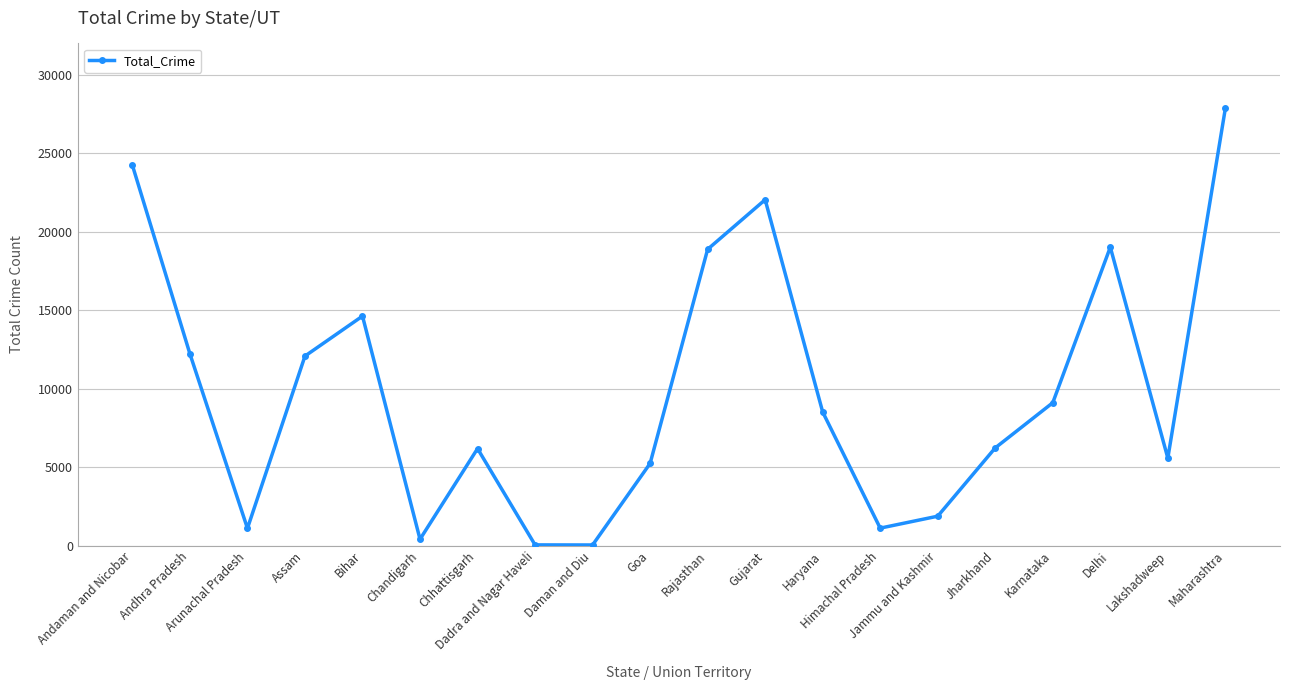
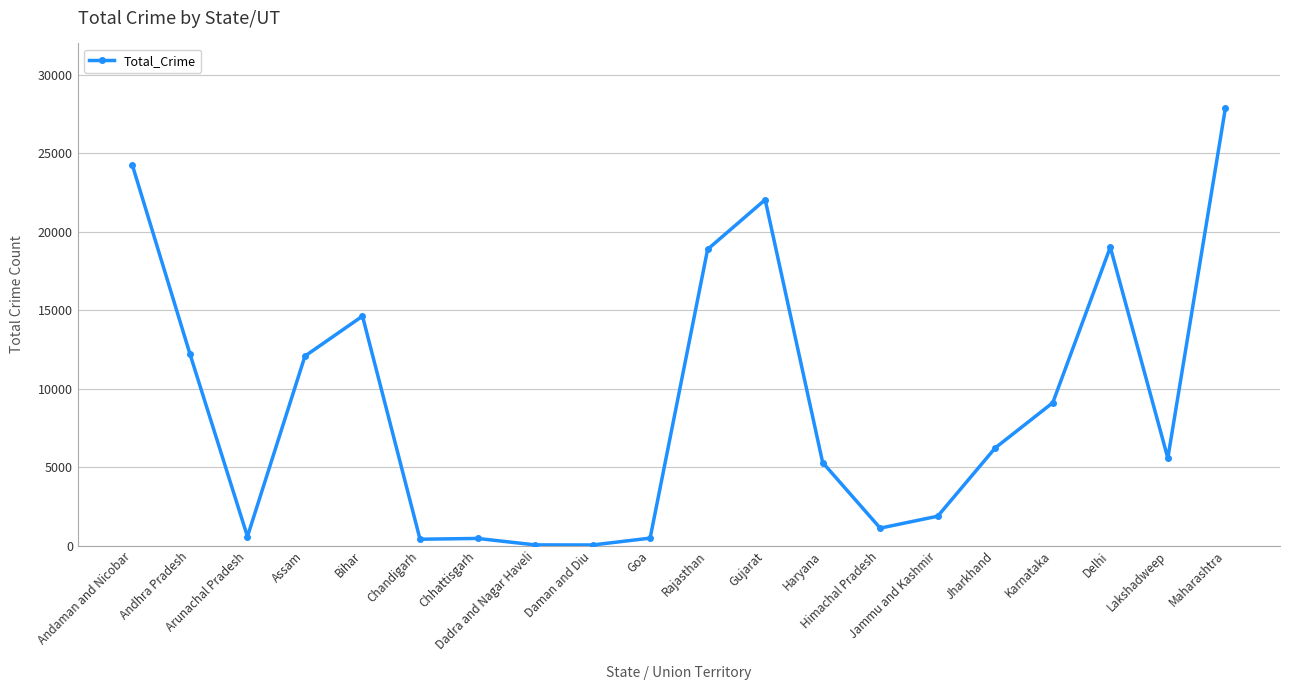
Arunachal Pradesh: 1100 -> 600
Chhattisgarh: 6200 -> 500
Goa: 5200 -> 500
Haryana: 8500 -> 5300
